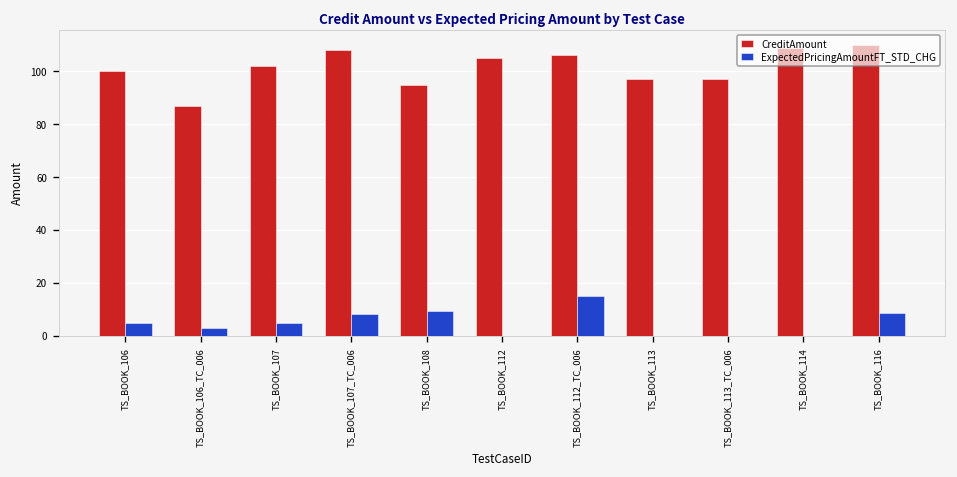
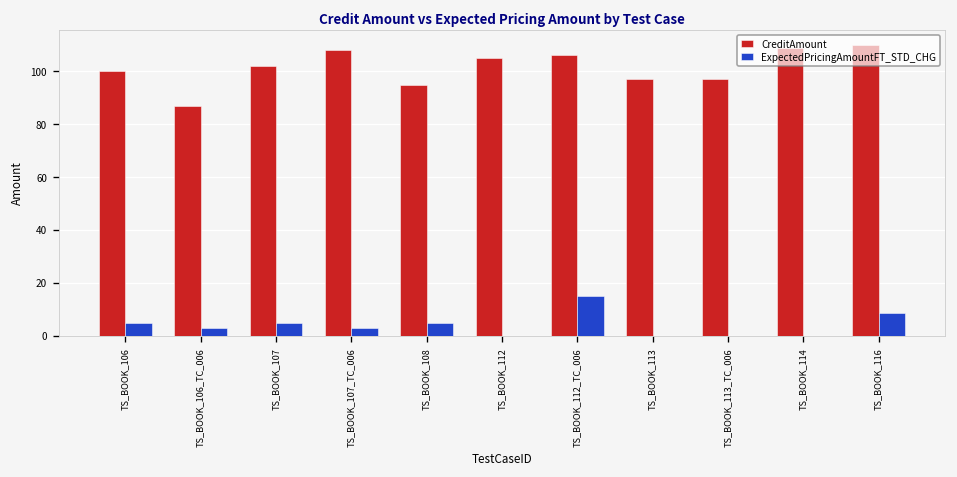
ExpectedPricingAmountFT_STD_CHG, TS_BOOK_107_TC_006: 8 -> 3
ExpectedPricingAmountFT_STD_CHG, TS_BOOK_108: 10 -> 5
